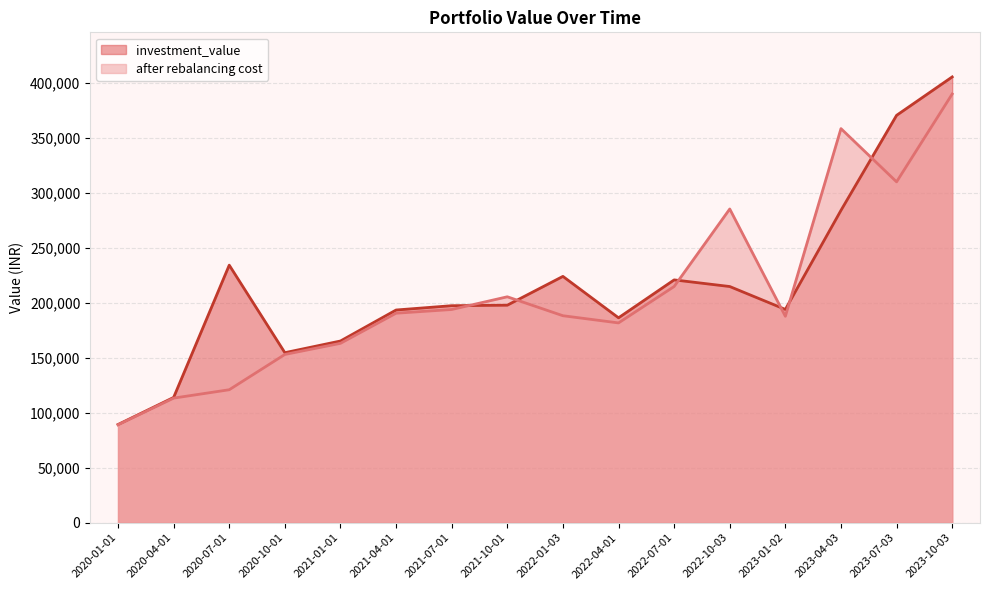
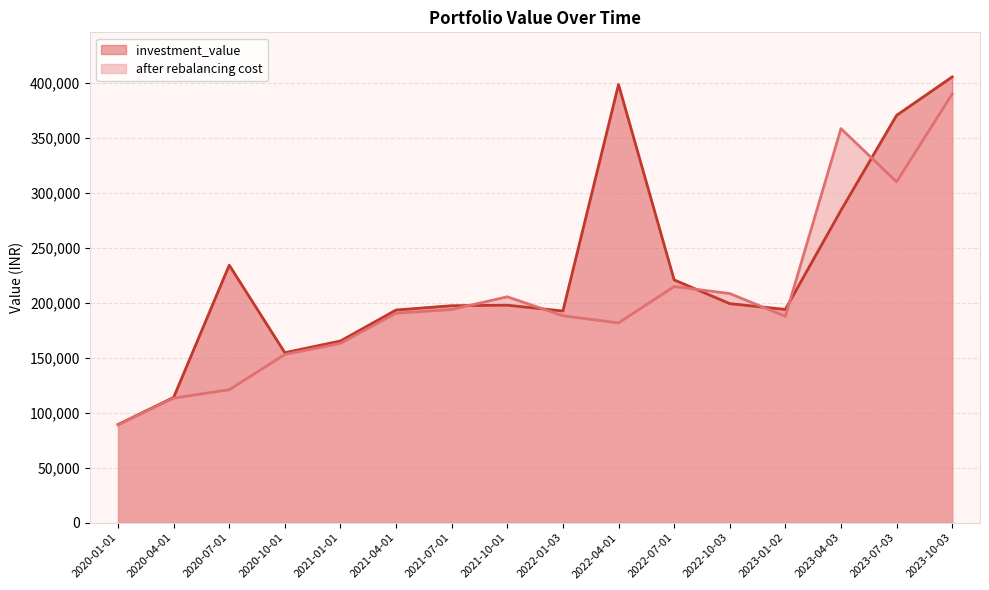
investment_value, 2022-01-03: 224,000 -> 193,000
investment_value, 2022-04-01: 186,000 -> 398,000
investment_value, 2022-10-03: 215,000 -> 199,000
after rebalancing cost, 2022-10-03: 285,000 -> 208,000
